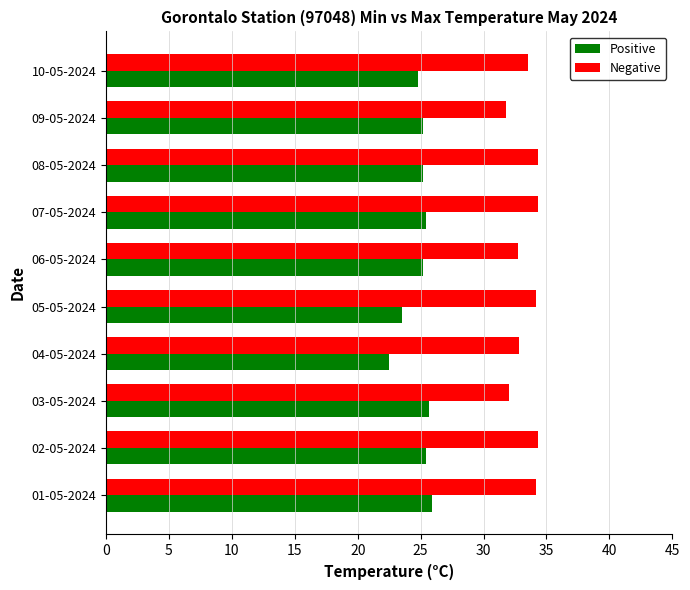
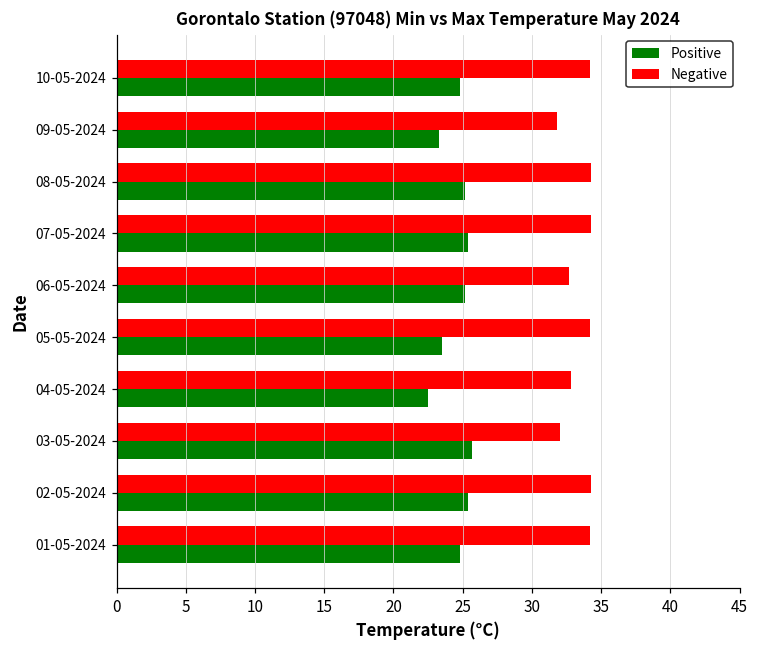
Negative, 10-05-2024: 33.5 -> 34.2
Positive, 09-05-2024: 25.2 -> 23.3
Positive, 01-05-2024: 25.9 -> 24.8
